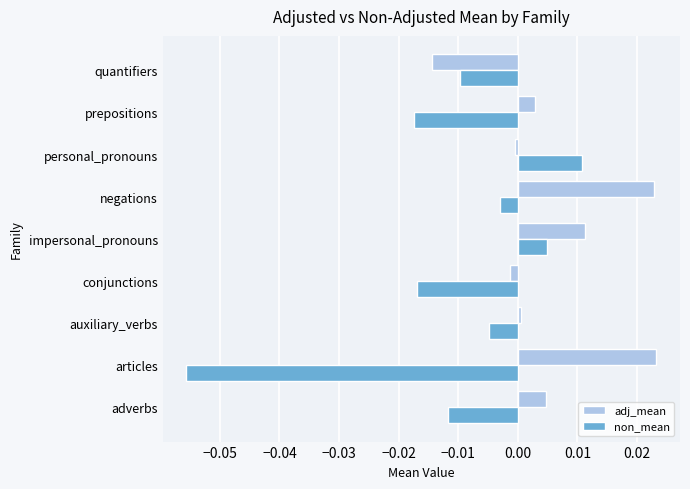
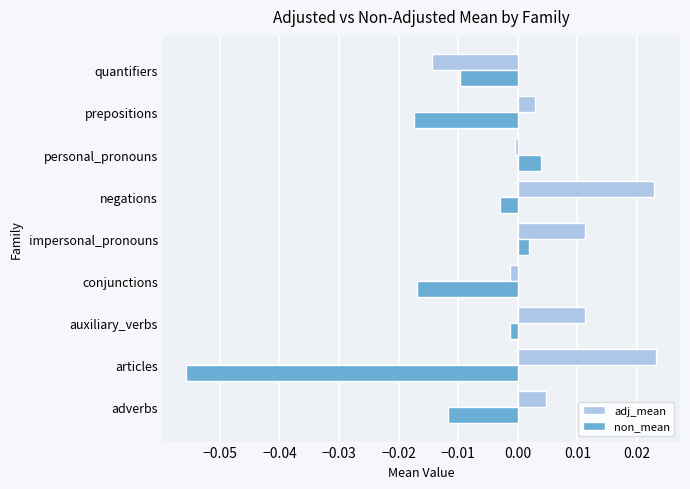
non_mean, personal_pronouns: 0.011 -> 0.004
non_mean, impersonal_pronouns: 0.005 -> 0.002
adj_mean, auxiliary_verbs: 0.001 -> 0.011
non_mean, auxiliary_verbs: -0.005 -> -0.001
